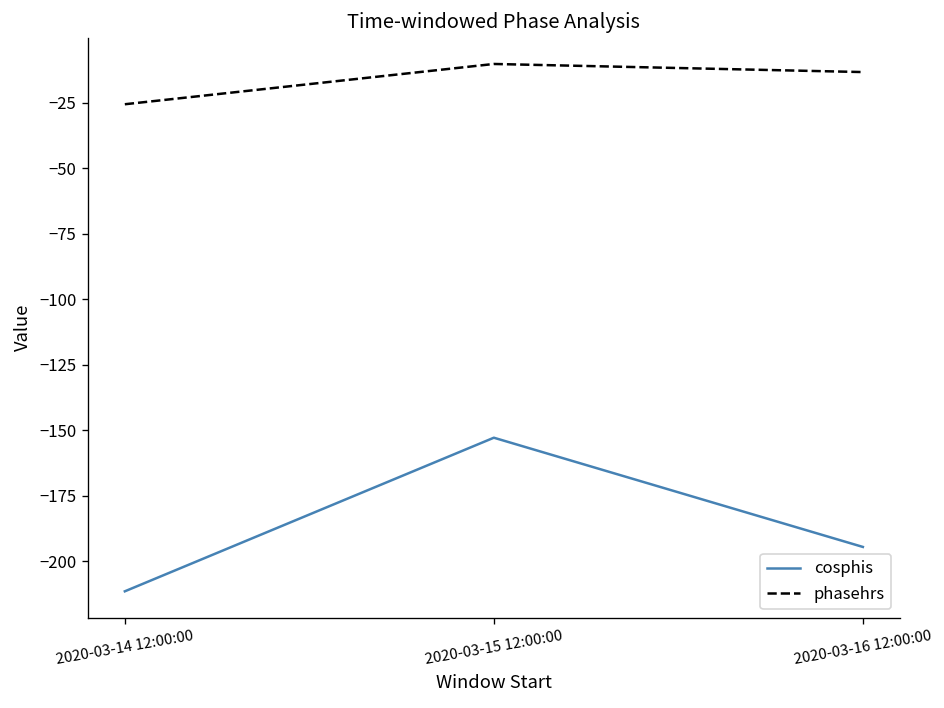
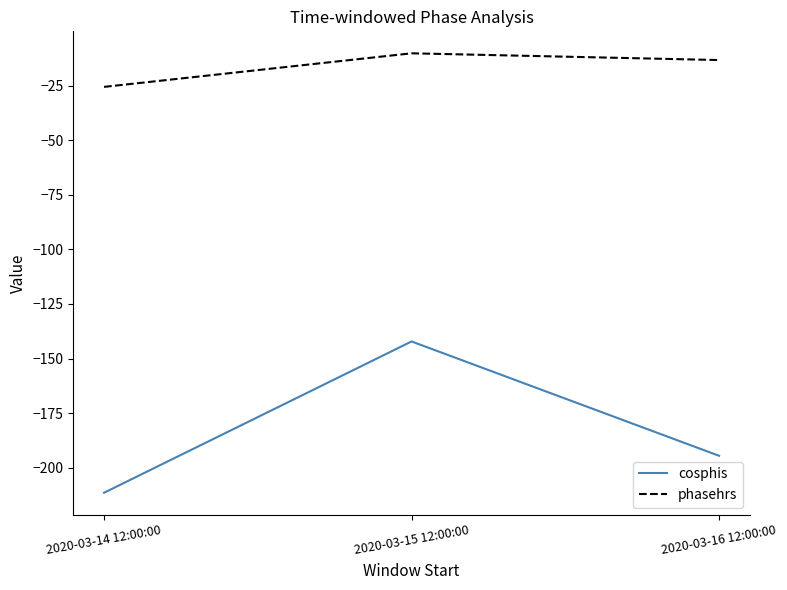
cosphis, 2020-03-15 12:00:00: -153 -> -142
